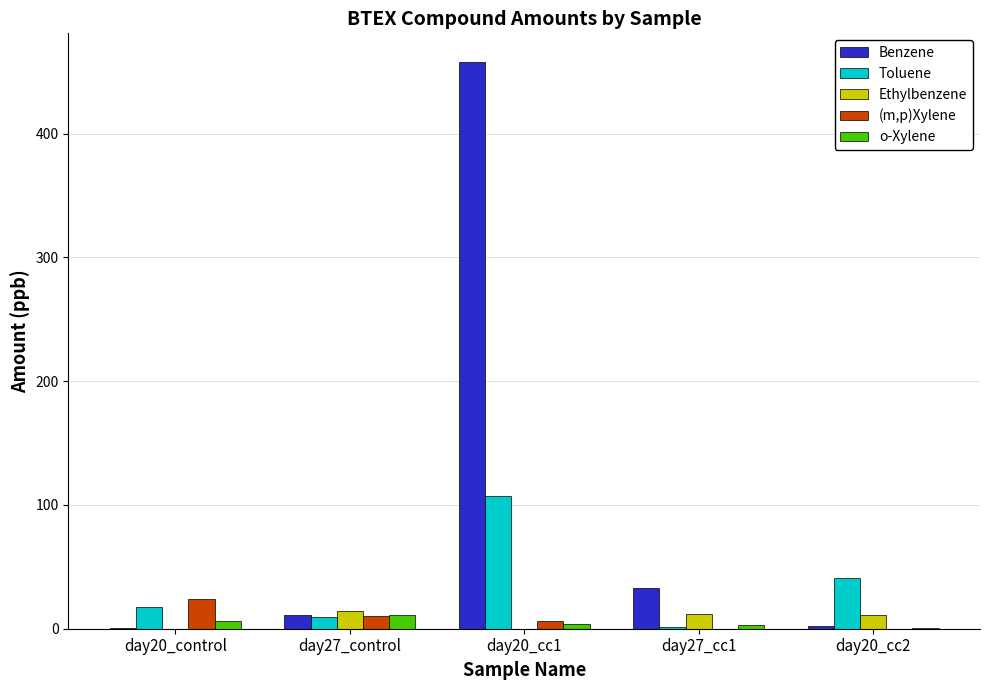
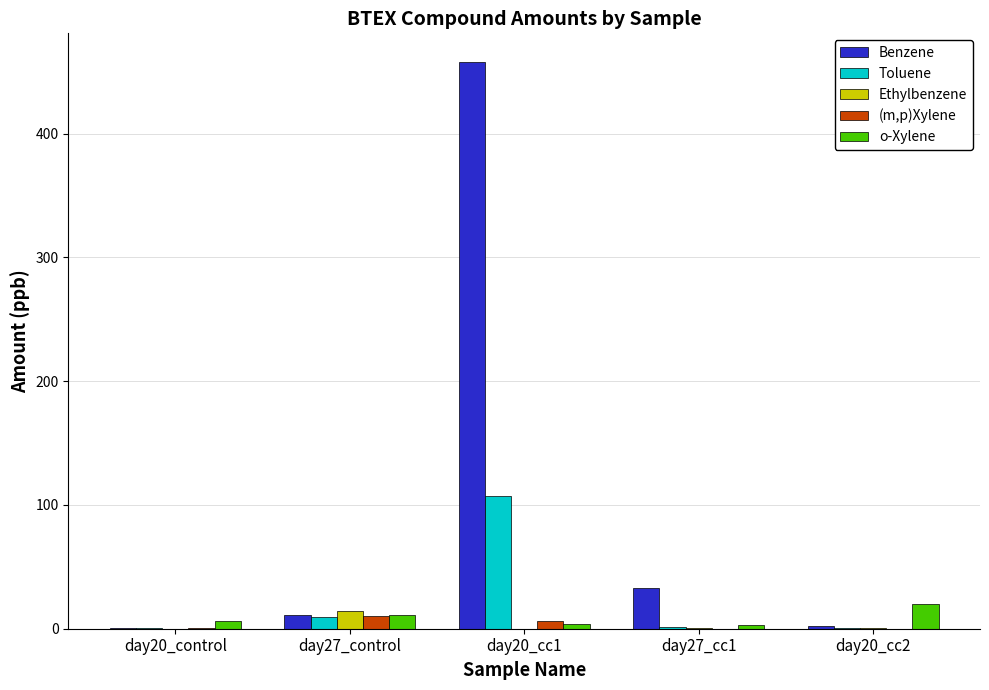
Toluene, day20_control: 18 -> 1
(m,p)Xylene, day20_control: 24 -> 0
Ethylbenzene, day27_cc1: 12 -> 0
Toluene, day20_cc2: 41 -> 1
Ethylbenzene, day20_cc2: 11 -> 0
o-Xylene, day20_cc2: 0 -> 20
